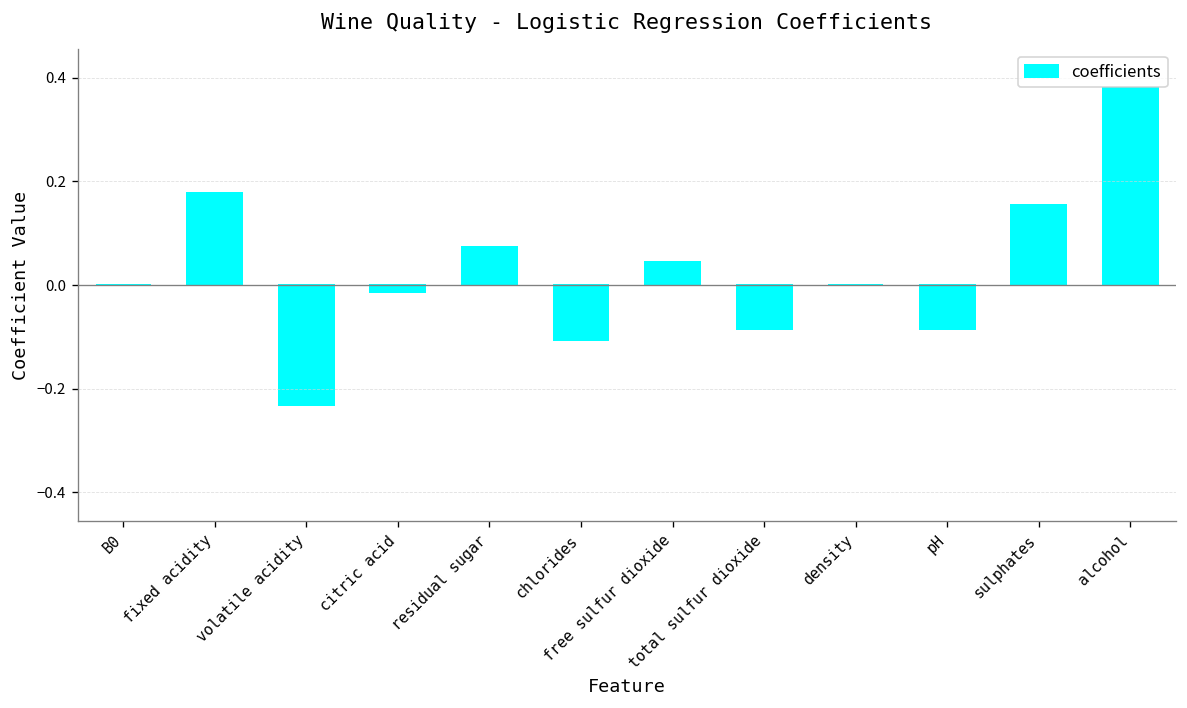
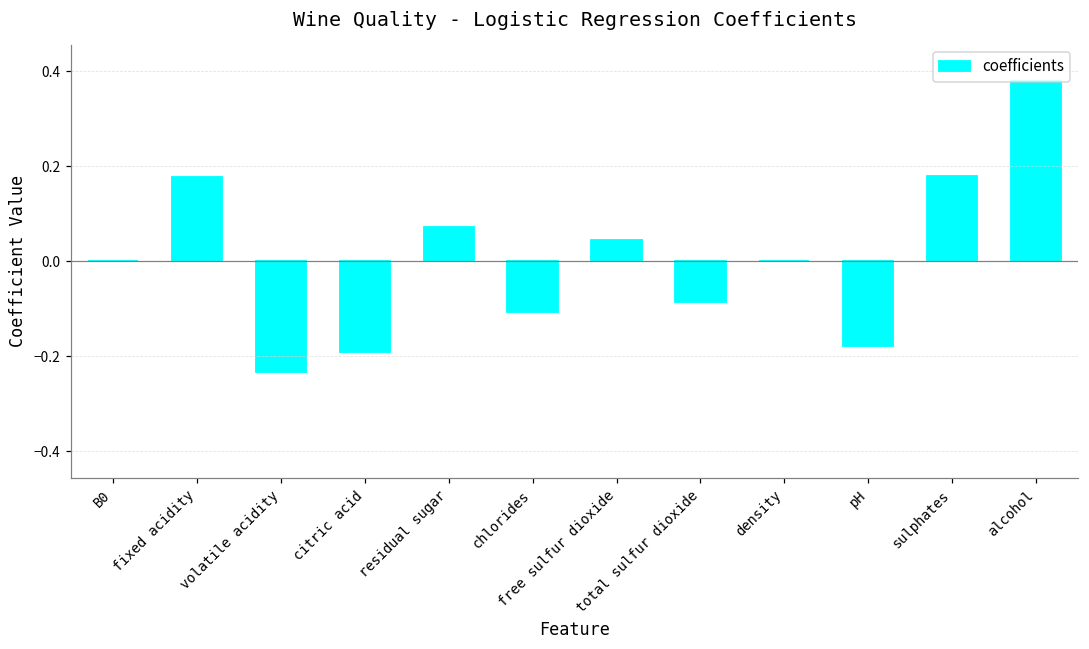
citric acid: -0.01 -> -0.19
pH: -0.08 -> -0.18
sulphates: 0.16 -> 0.18
